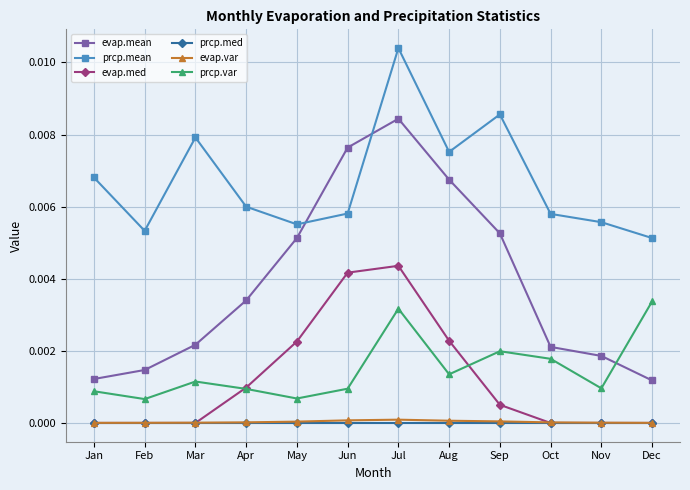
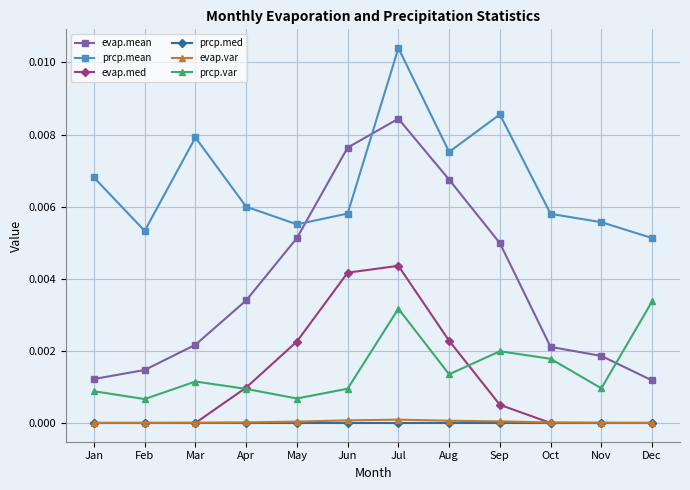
evap.mean, Sep: 0.0053 -> 0.0050
